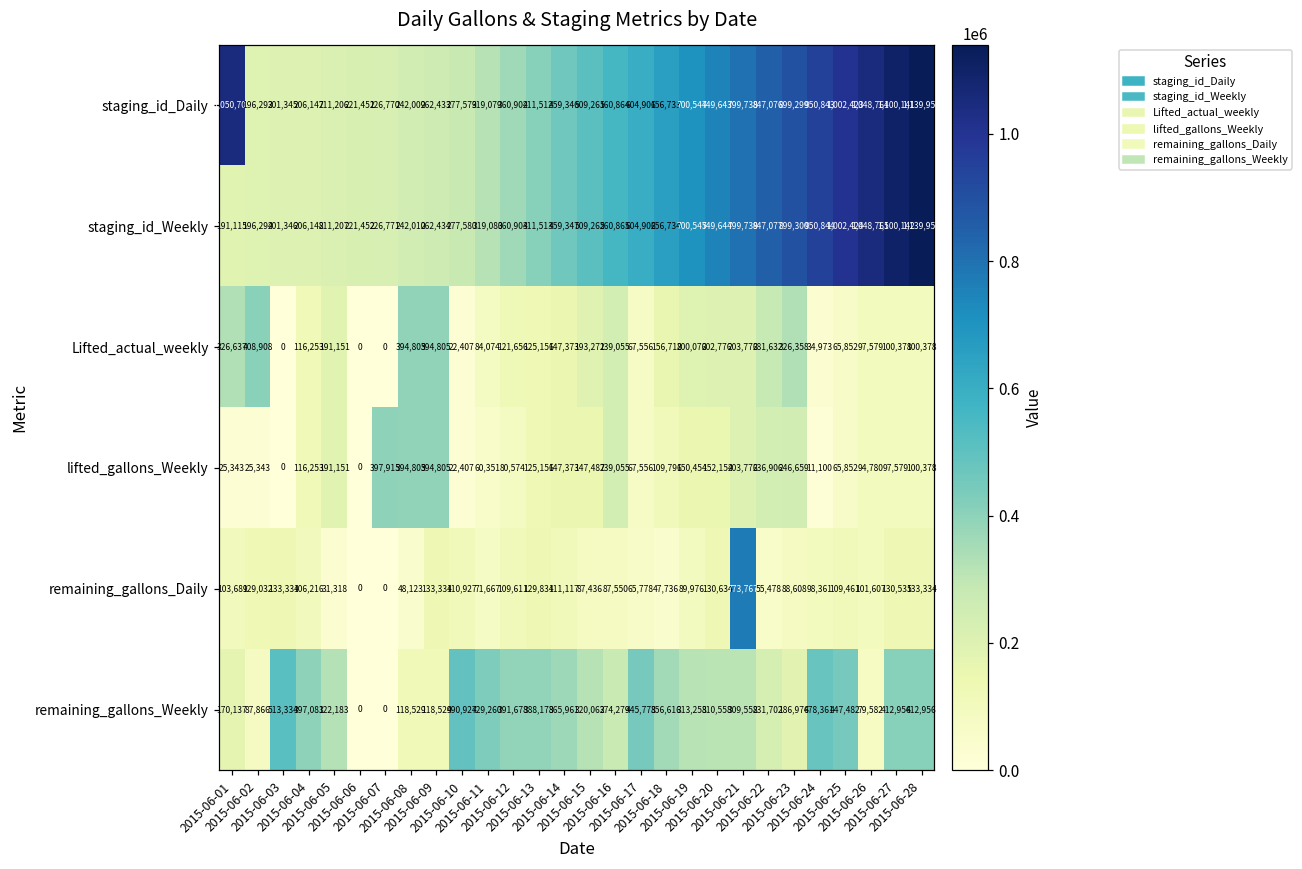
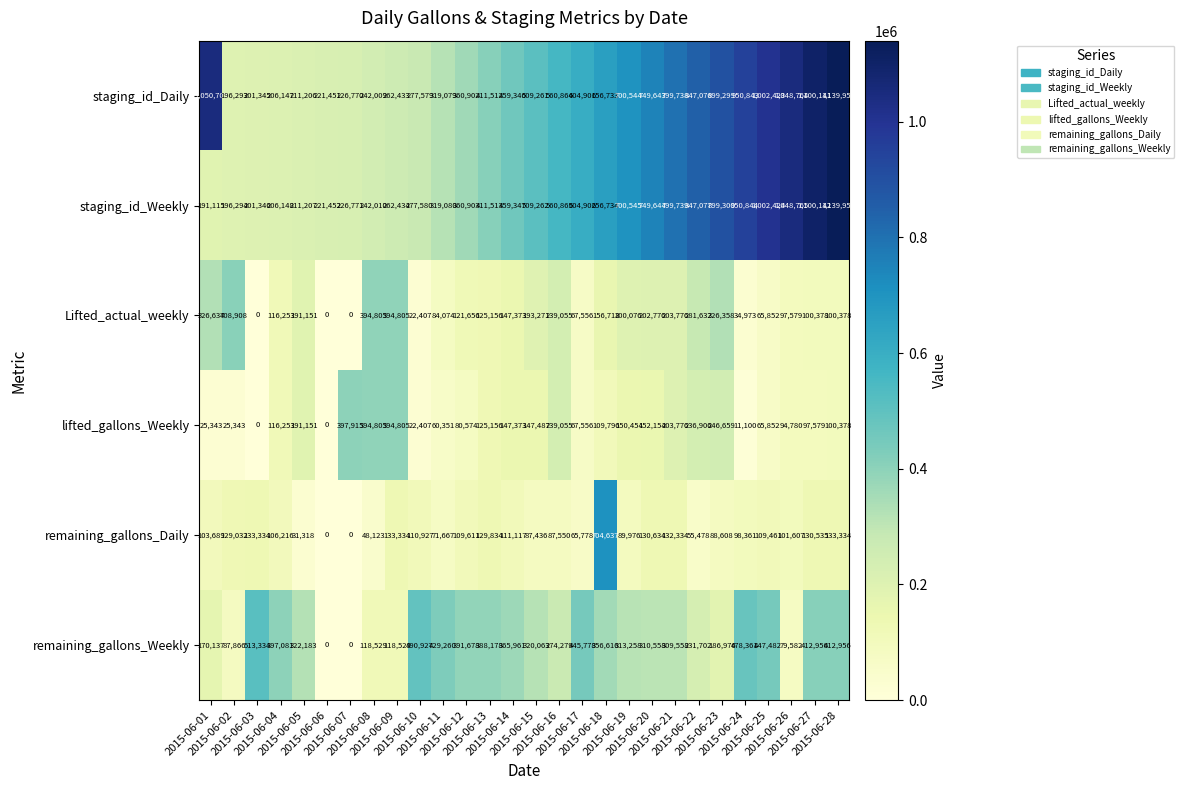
remaining_gallons_Daily, 2015-06-18: 47,736 -> 704,637
remaining_gallons_Daily, 2015-06-21: 773,767 -> 132,334
